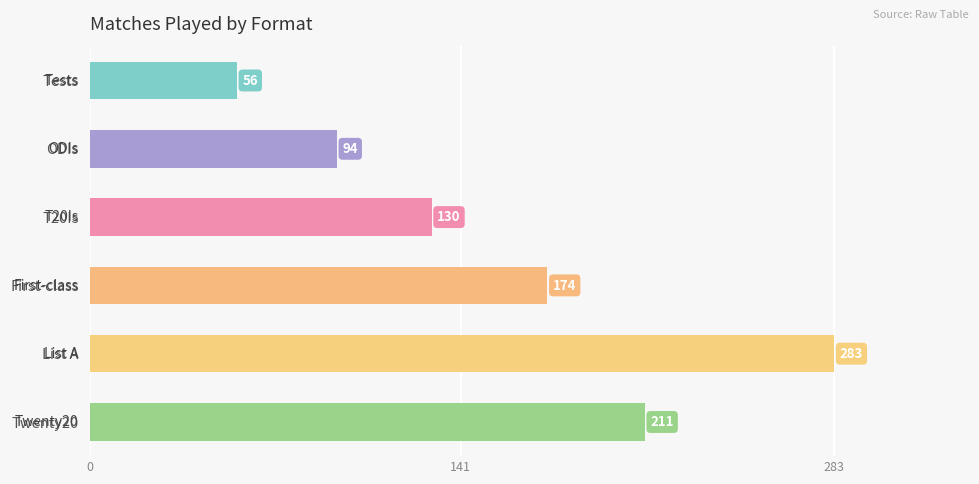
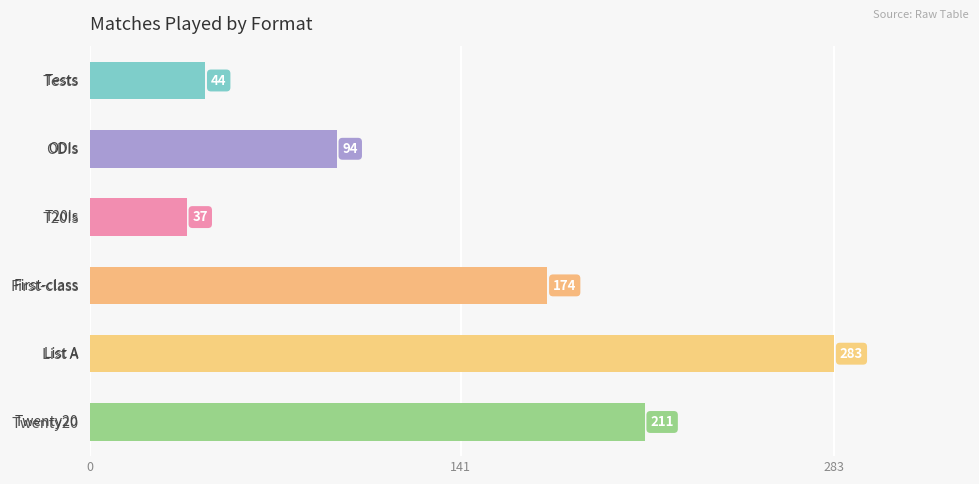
Tests: 56 -> 44
T20Is: 130 -> 37
